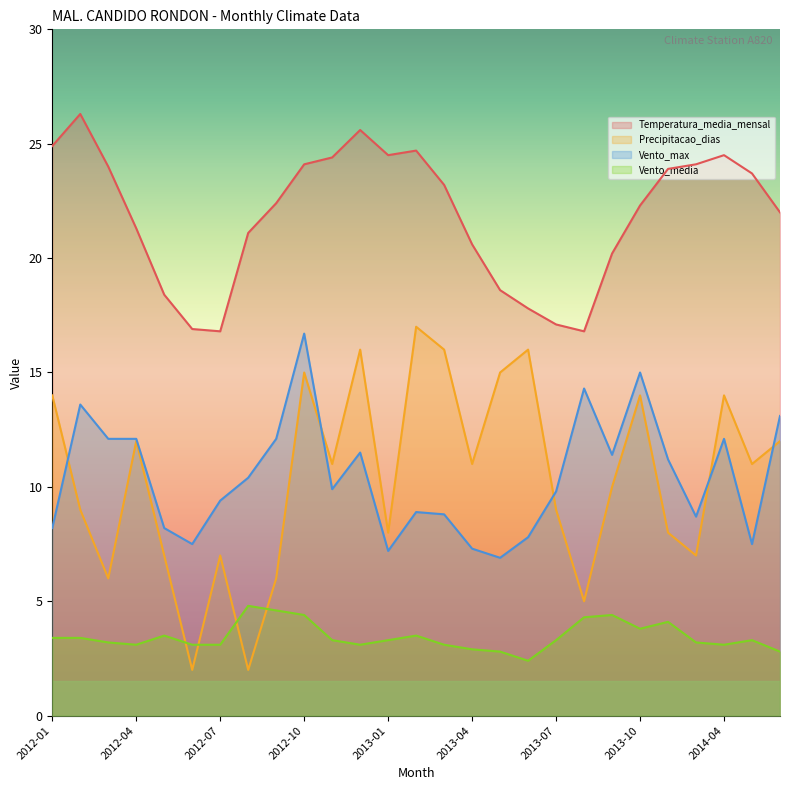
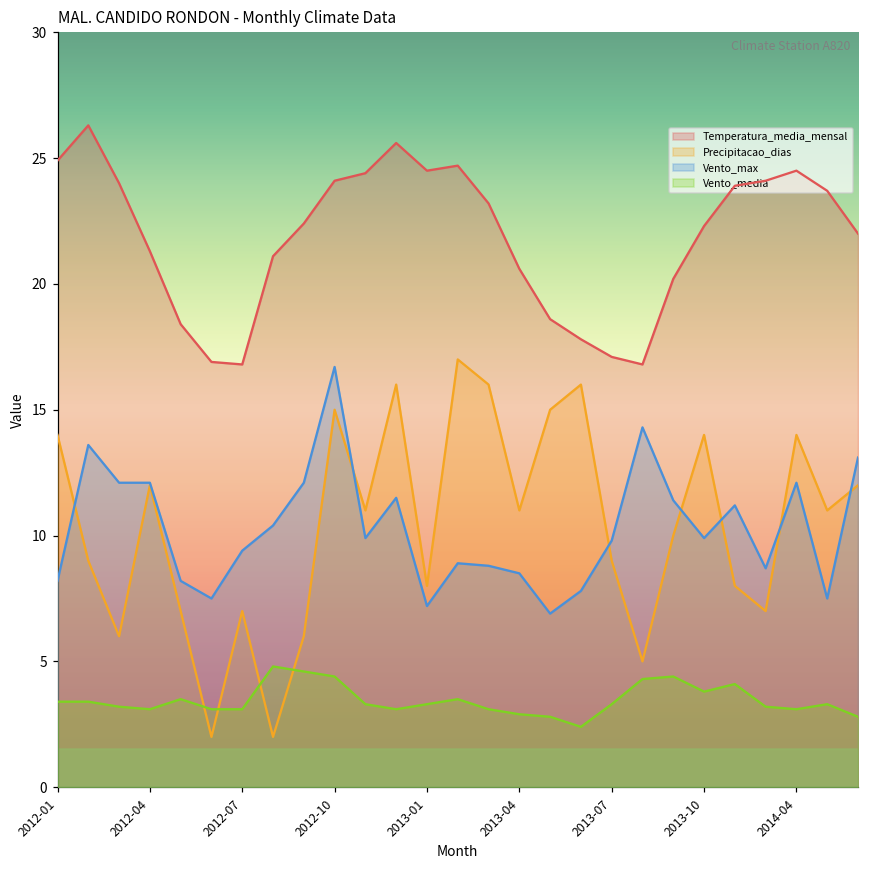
Vento_max, 2013-04: 7.3 -> 8.5
Vento_max, 2013-10: 15.0 -> 9.9
